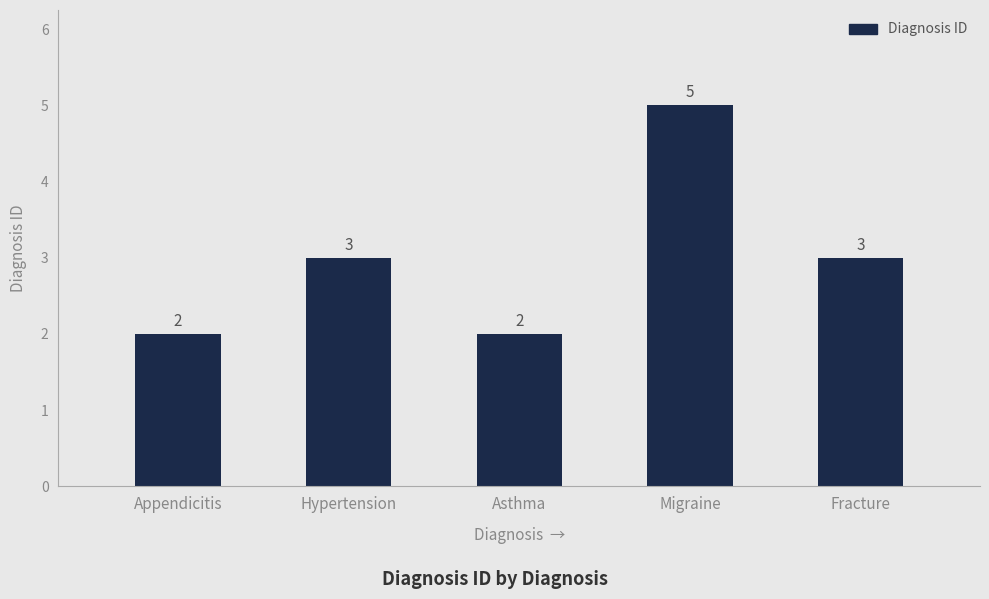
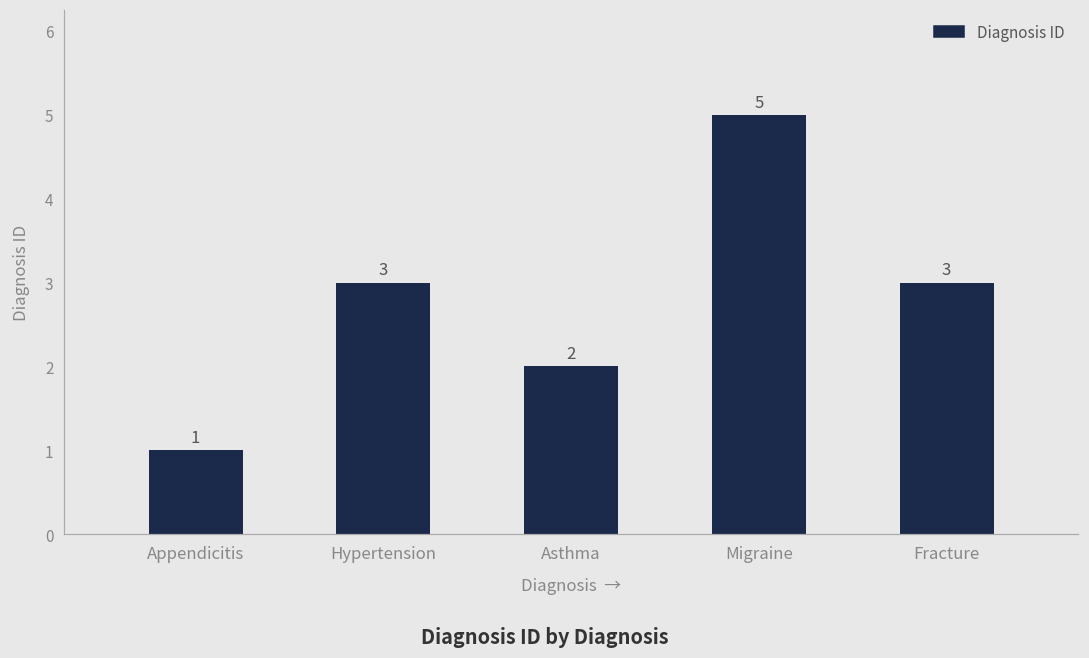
Appendicitis: 2 -> 1
